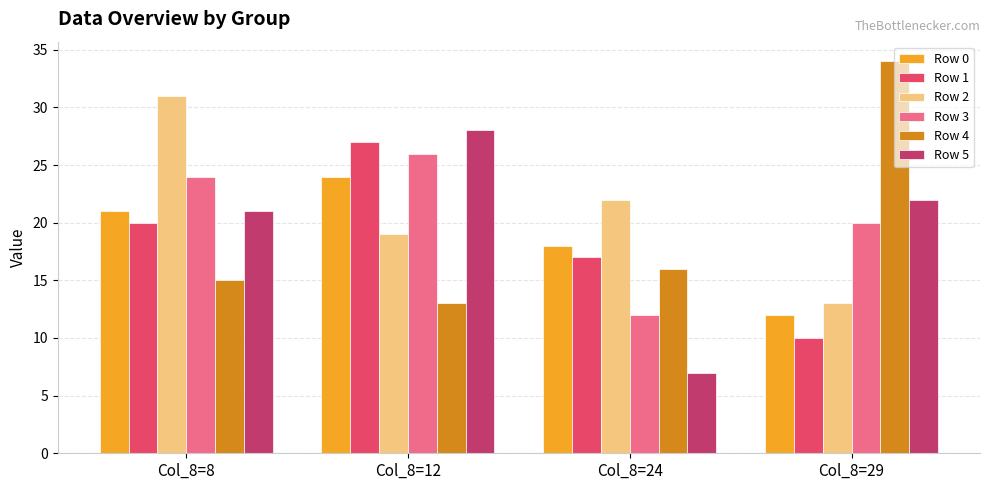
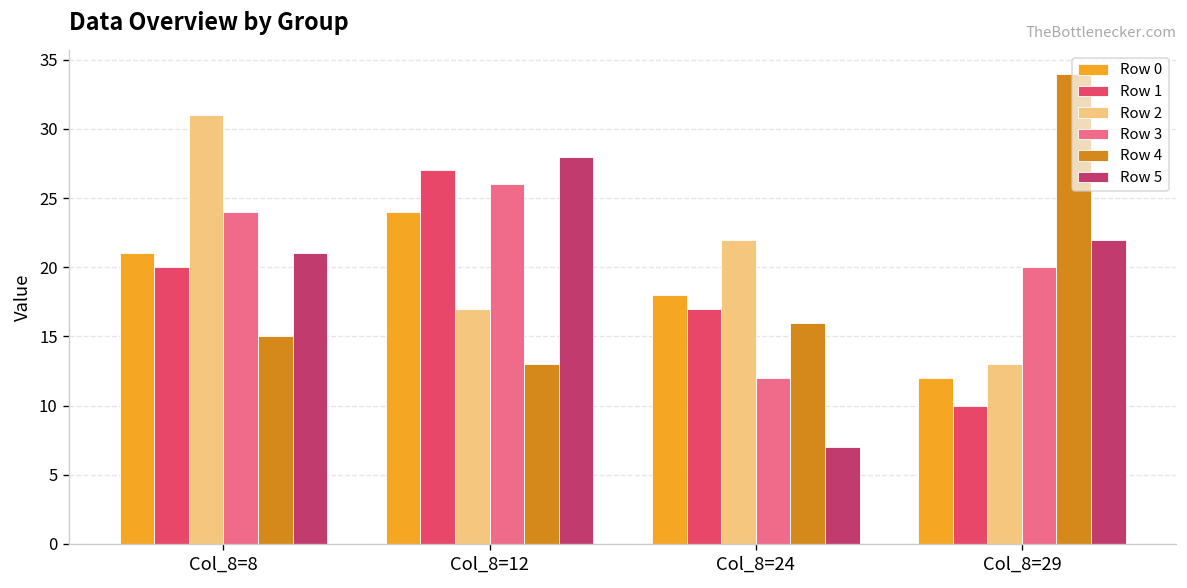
Row 2, Col_8=12: 19 -> 17
